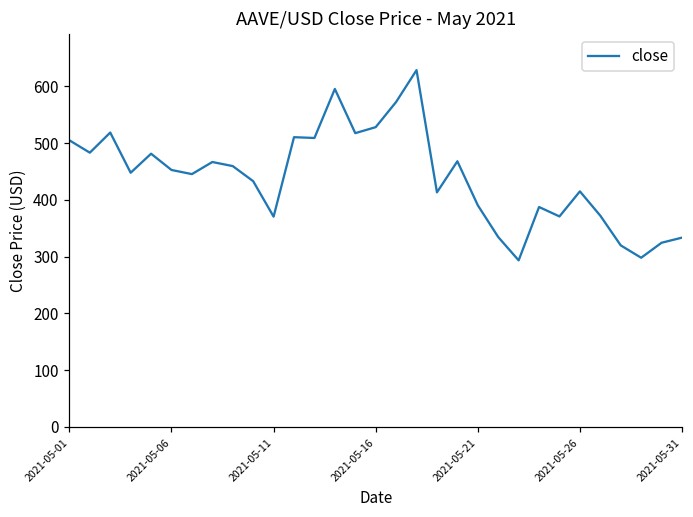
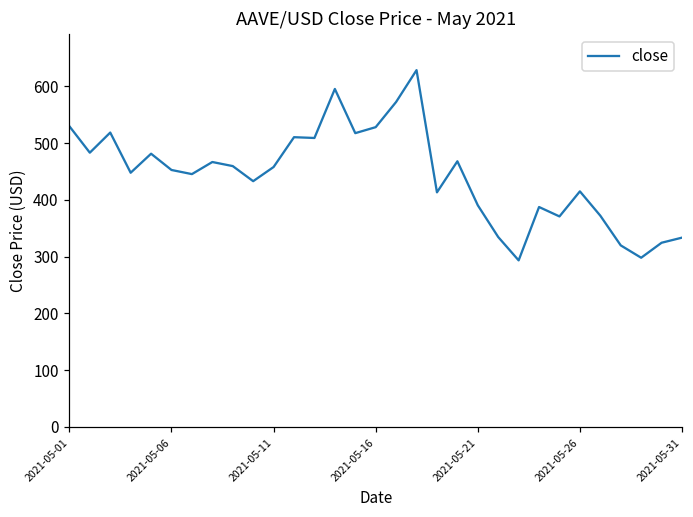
2021-05-01: 510 -> 530
2021-05-11: 370 -> 460
